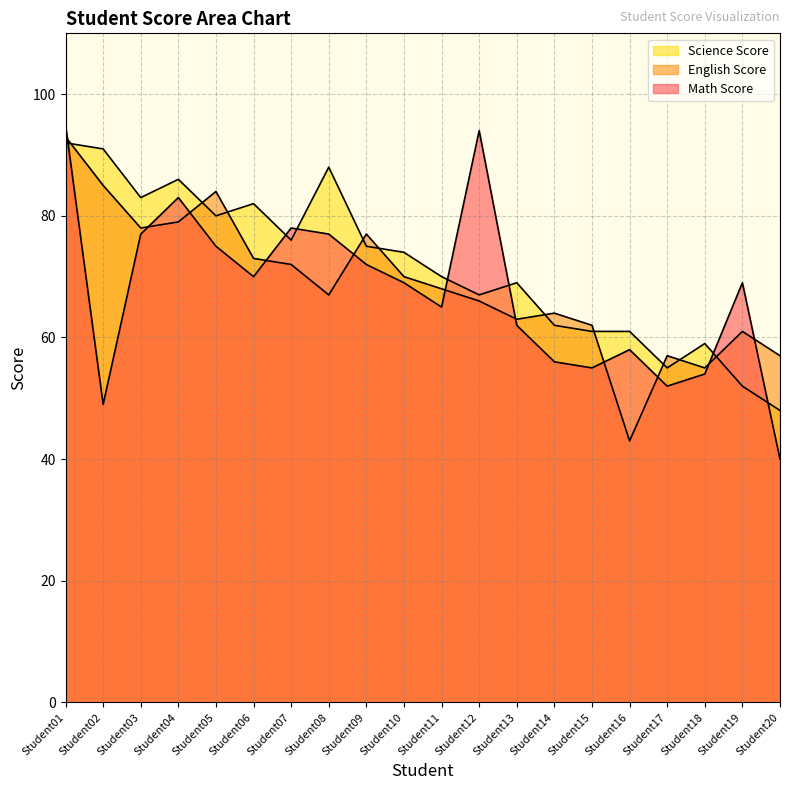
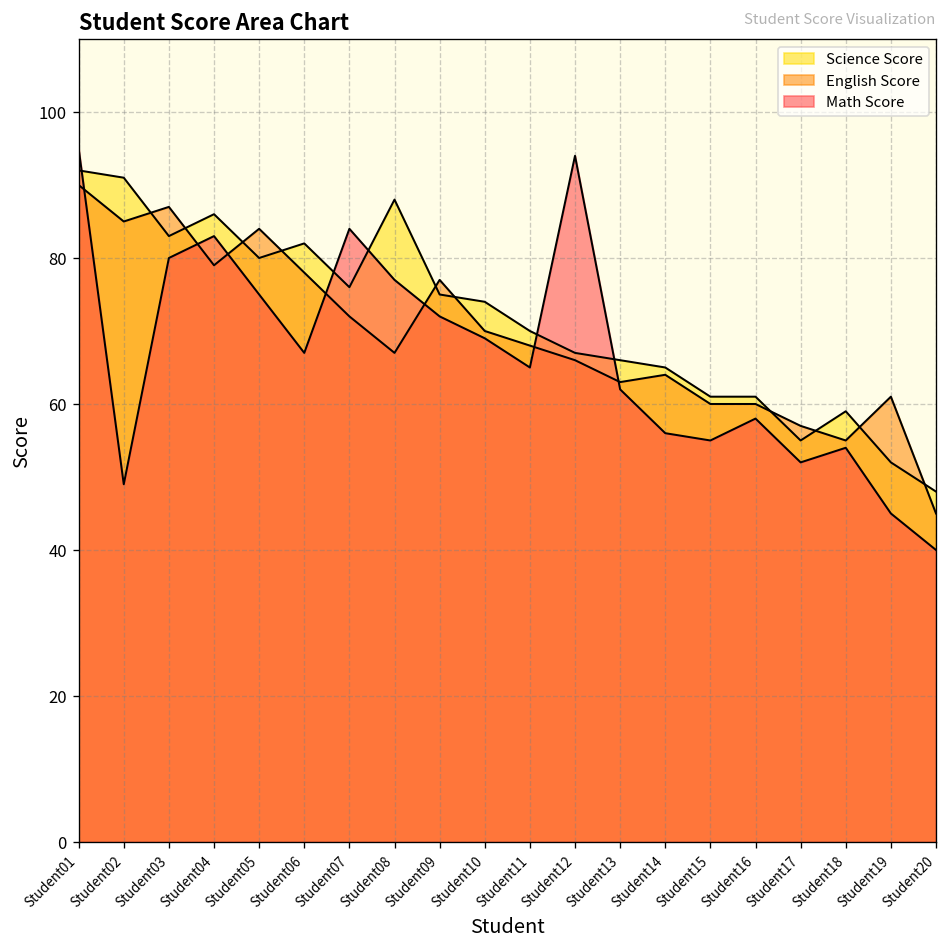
English Score, Student01: 93 -> 90
English Score, Student03: 78 -> 87
Math Score, Student03: 77 -> 80
English Score, Student06: 73 -> 78
Math Score, Student06: 70 -> 67
Math Score, Student07: 78 -> 84
Science Score, Student13: 69 -> 66
Science Score, Student14: 62 -> 65
English Score, Student15: 62 -> 60
English Score, Student16: 43 -> 60
Math Score, Student19: 69 -> 45
English Score, Student20: 57 -> 45
